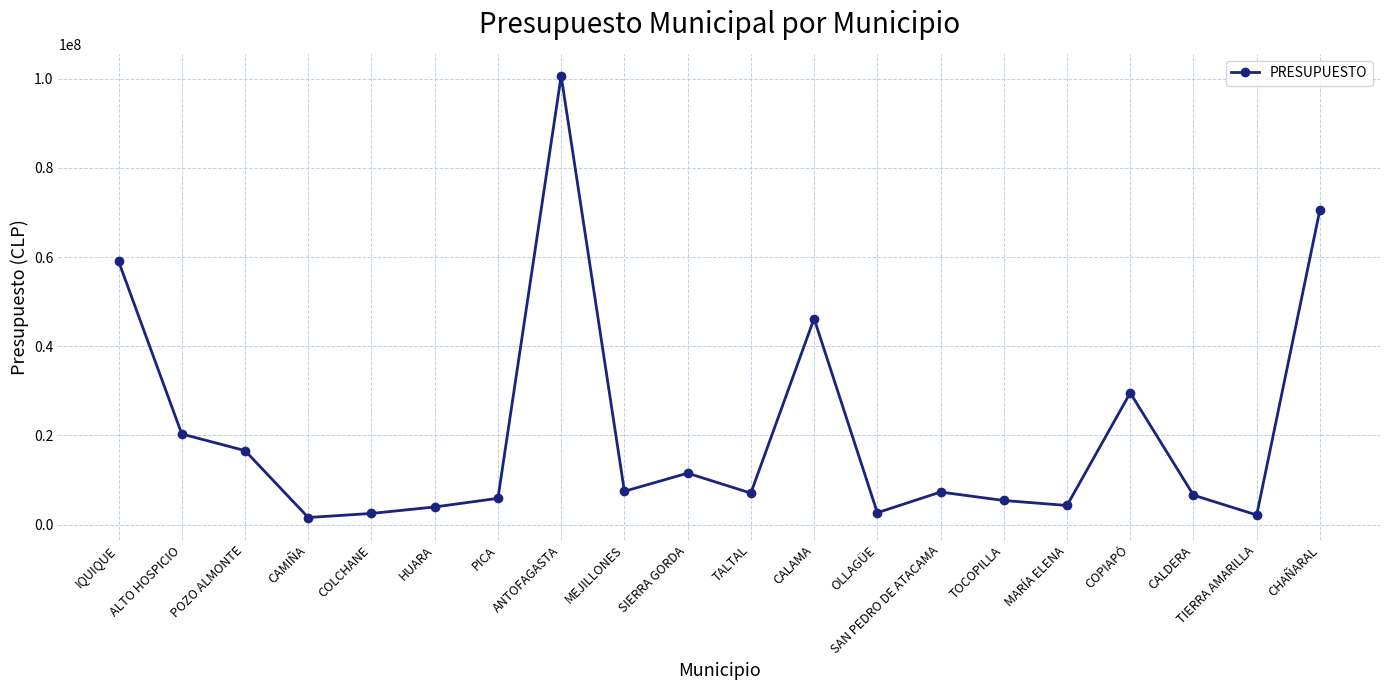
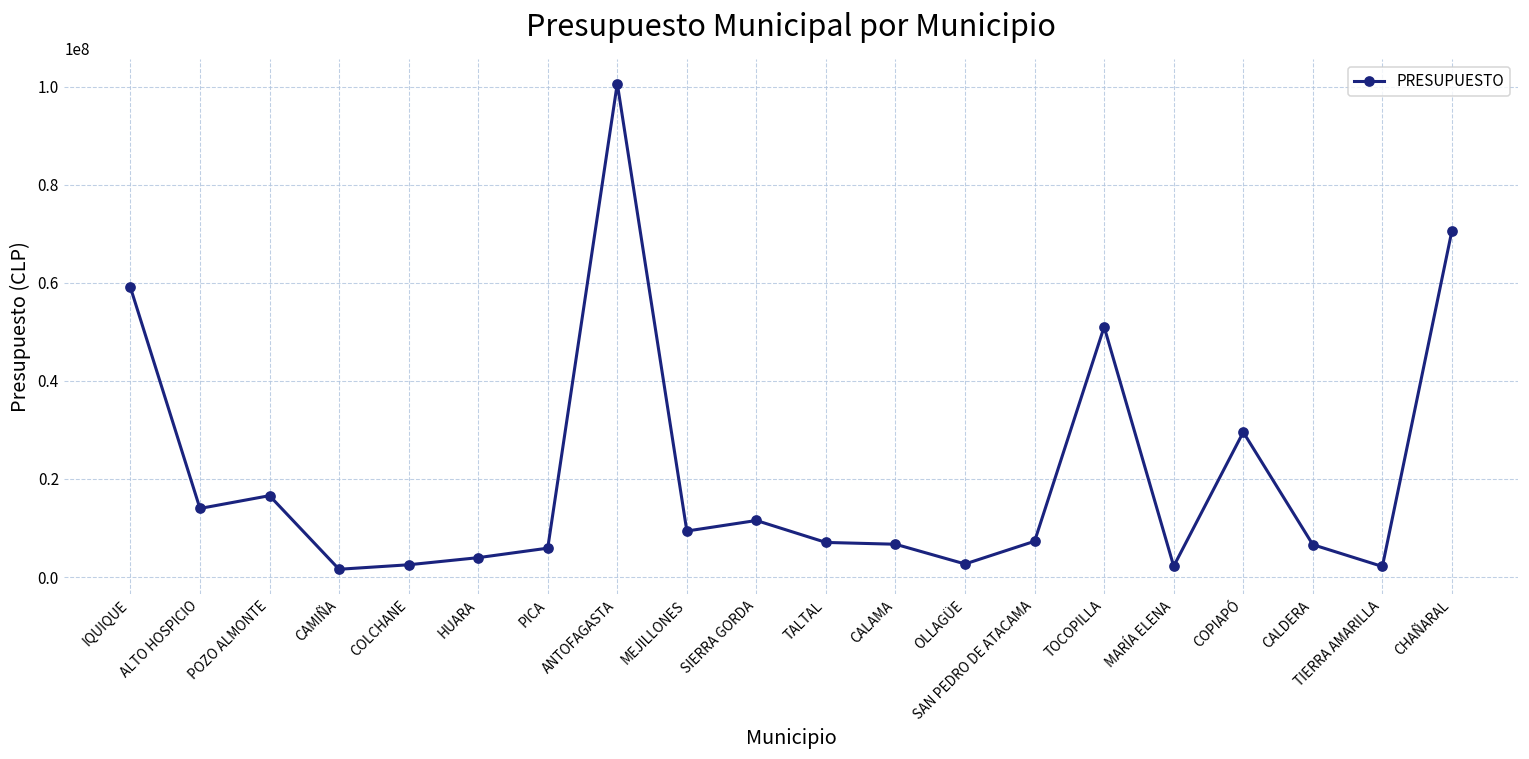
ALTO HOSPICIO: 20000000 -> 14000000
MEJILLONES: 7000000 -> 9000000
CALAMA: 46000000 -> 7000000
TOCOPILLA: 5000000 -> 51000000
MARÍA ELENA: 4000000 -> 2000000
